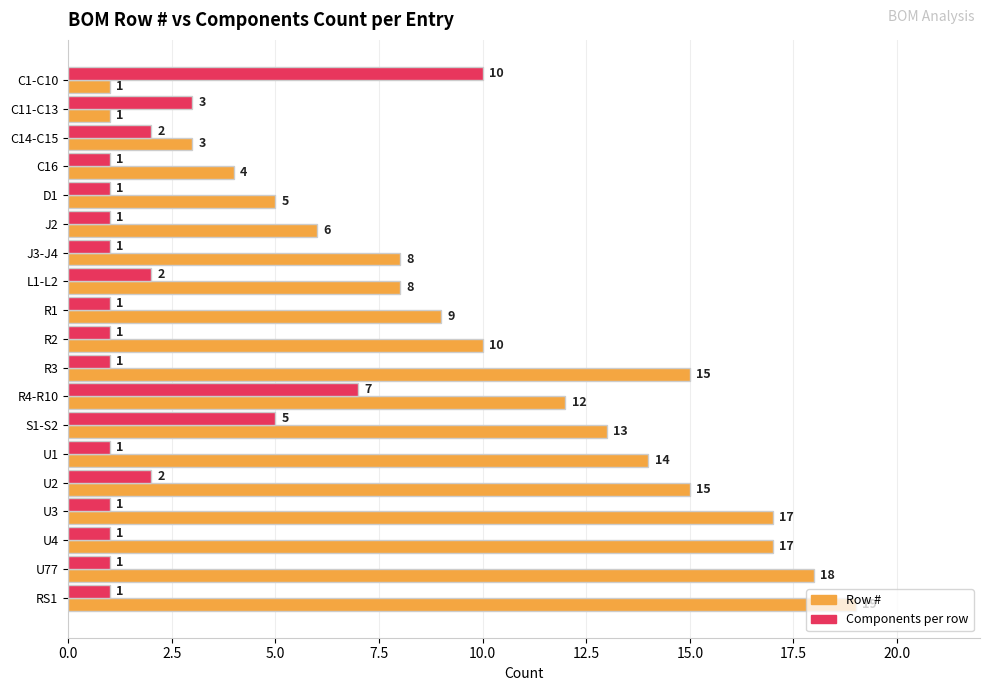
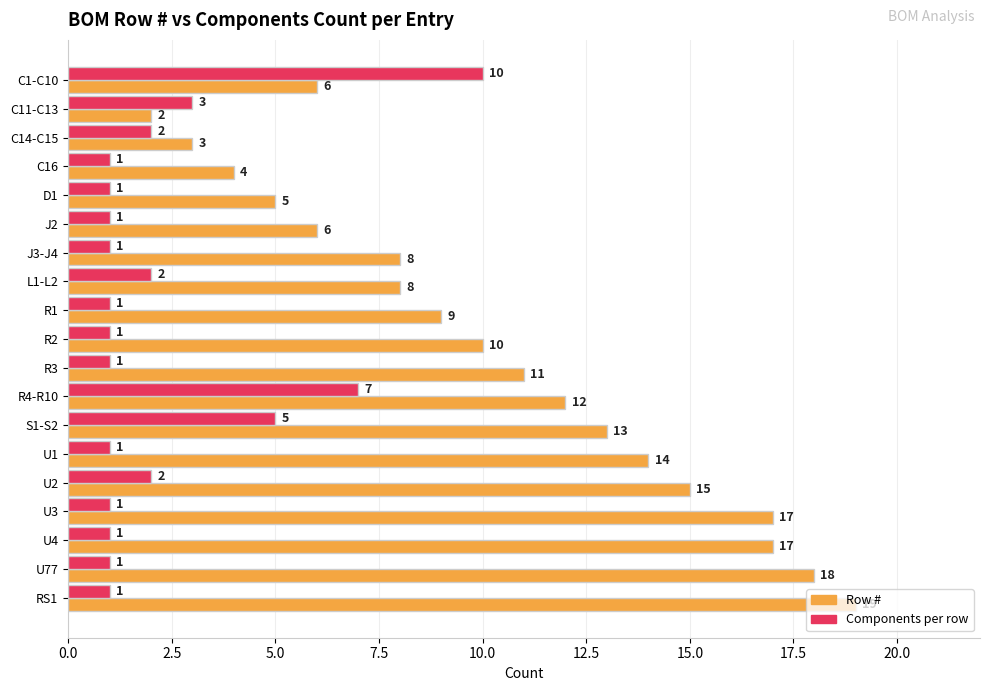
Row #, C1-C10: 1 -> 6
Row #, C11-C13: 1 -> 2
Row #, R3: 15 -> 11
